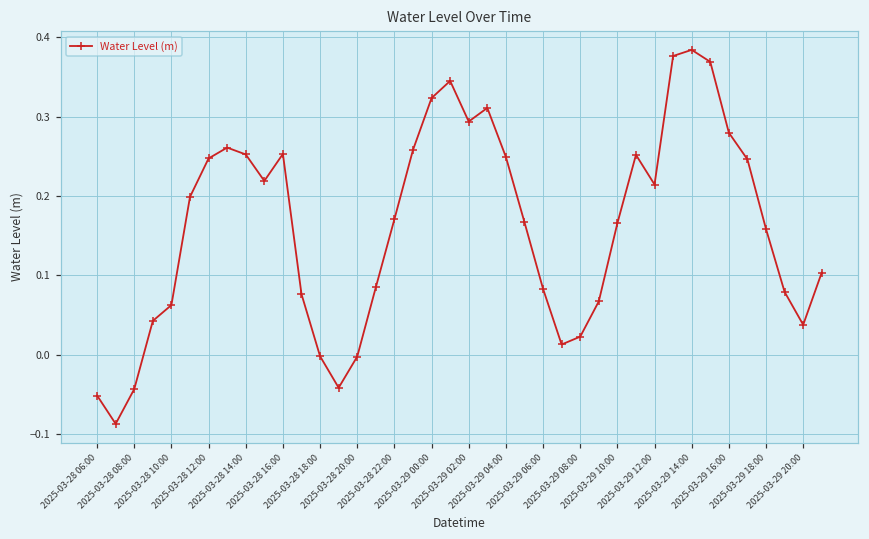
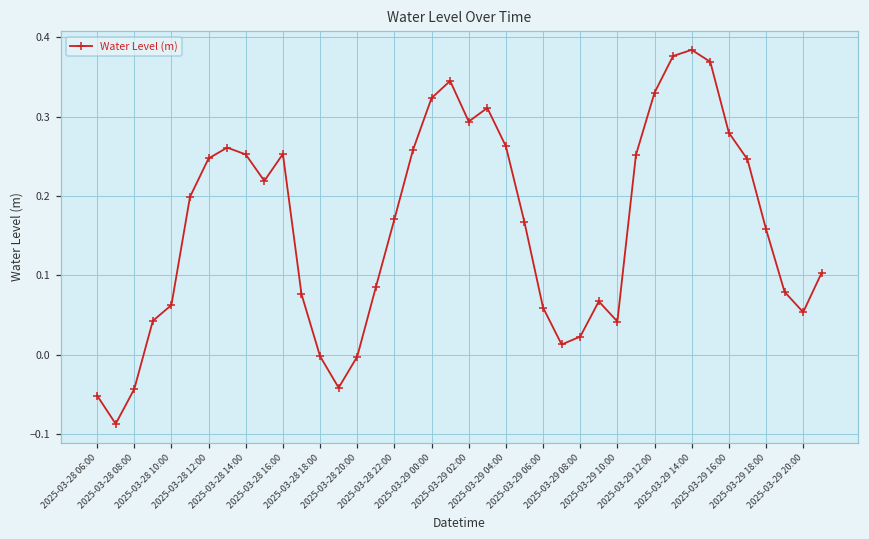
2025-03-29 04:00: 0.25 -> 0.26
2025-03-29 06:00: 0.08 -> 0.06
2025-03-29 10:00: 0.17 -> 0.04
2025-03-29 12:00: 0.21 -> 0.33
2025-03-29 20:00: 0.04 -> 0.05
